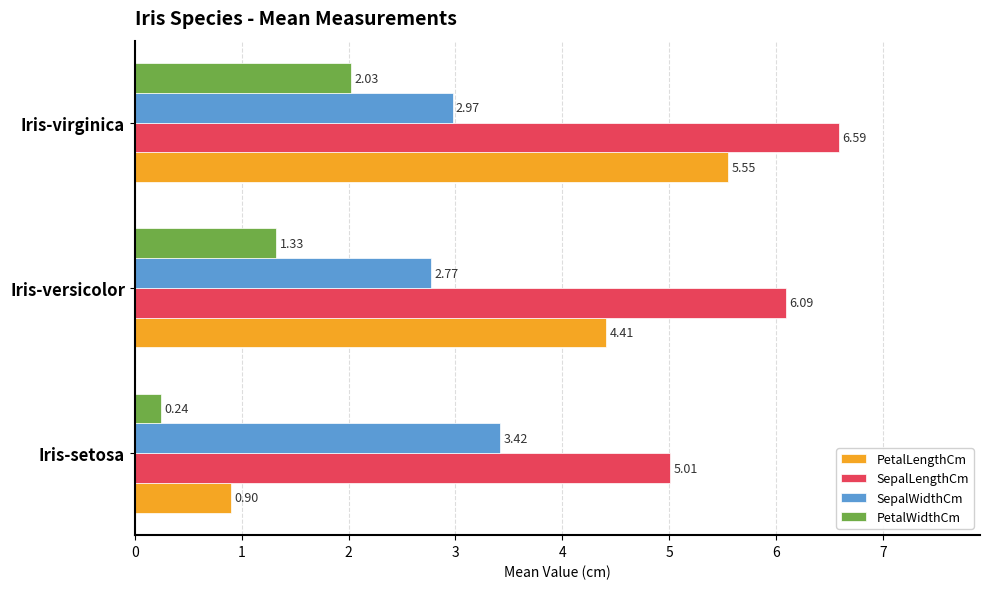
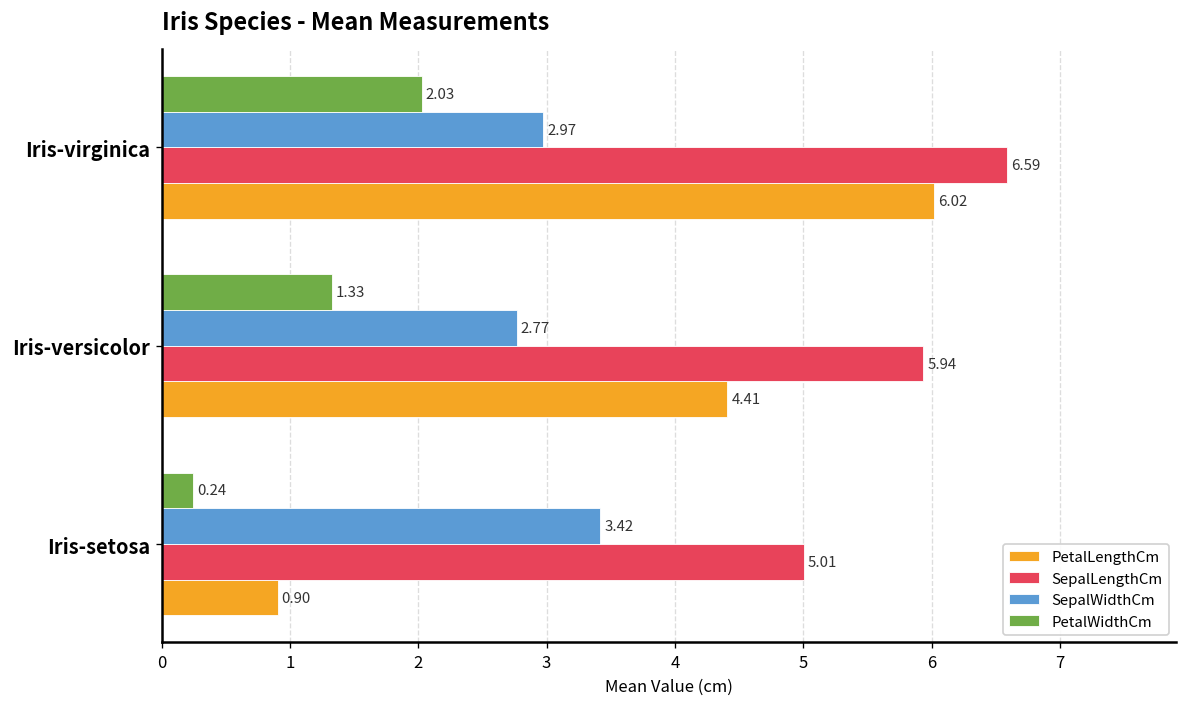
PetalLengthCm, Iris-virginica: 5.55 -> 6.02
SepalLengthCm, Iris-versicolor: 6.09 -> 5.94
